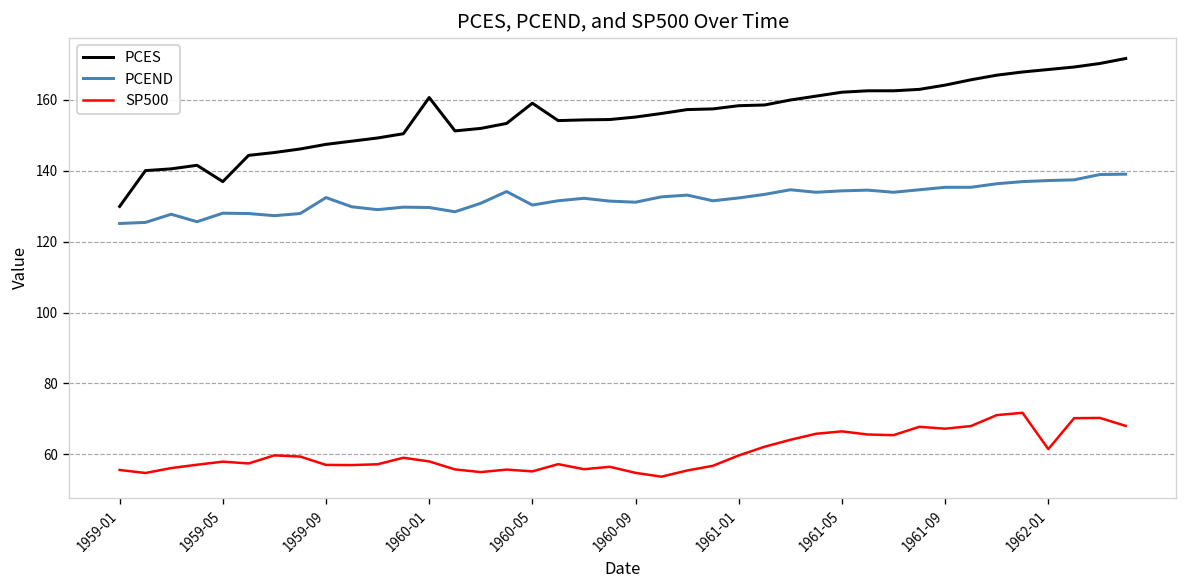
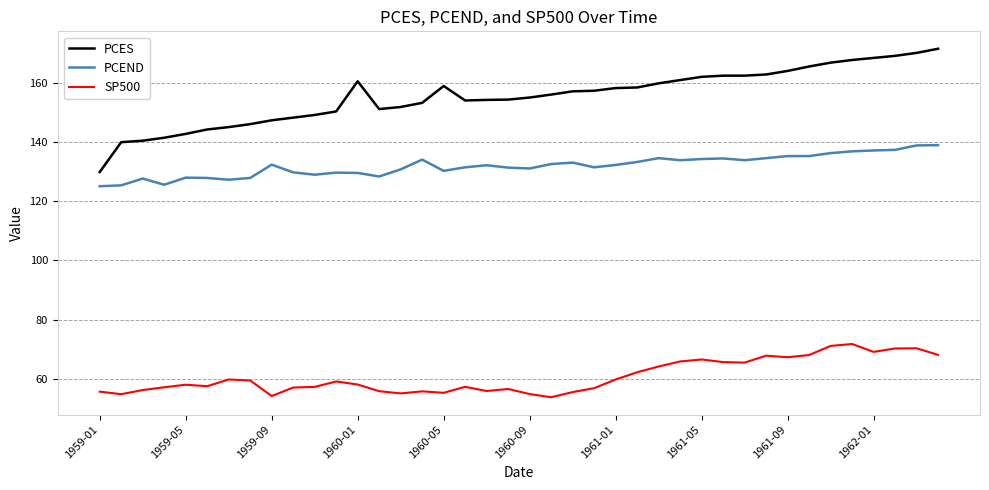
PCES, 1959-05: 137 -> 143
SP500, 1959-09: 57 -> 54
SP500, 1962-01: 62 -> 69
